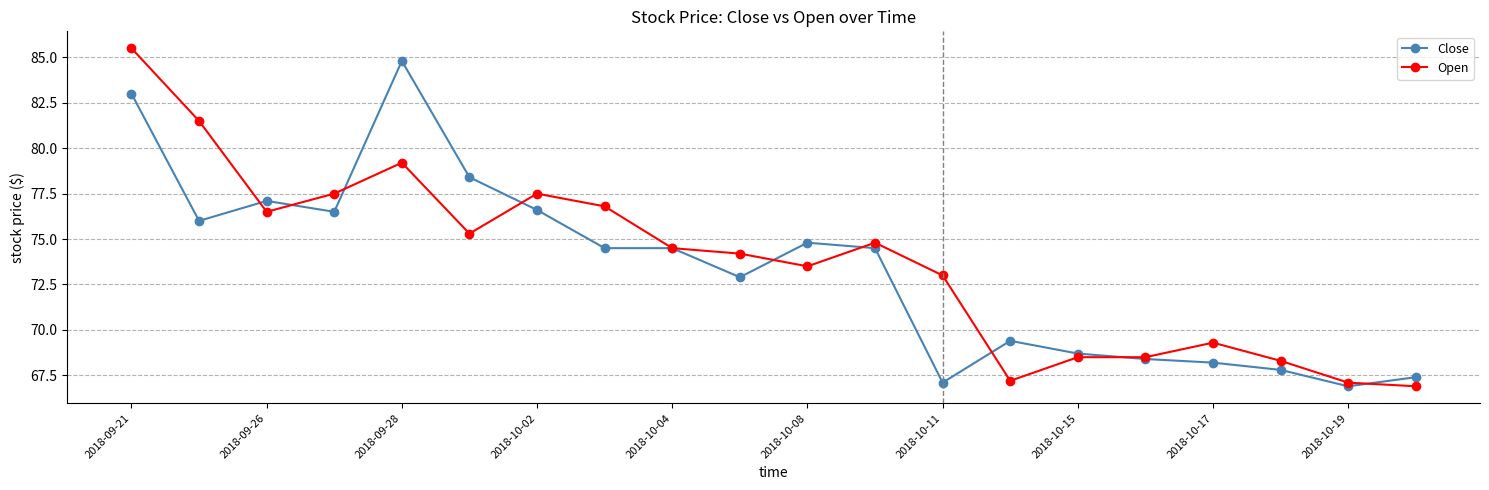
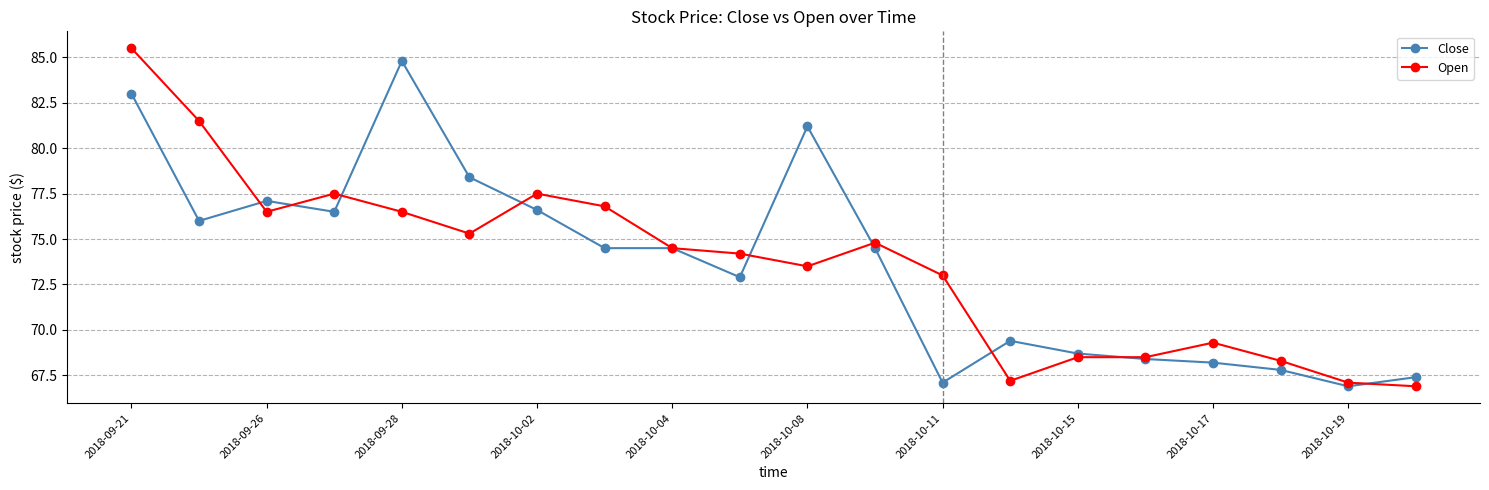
Open, 2018-09-28: 79.2 -> 76.5
Close, 2018-10-08: 74.8 -> 81.2
